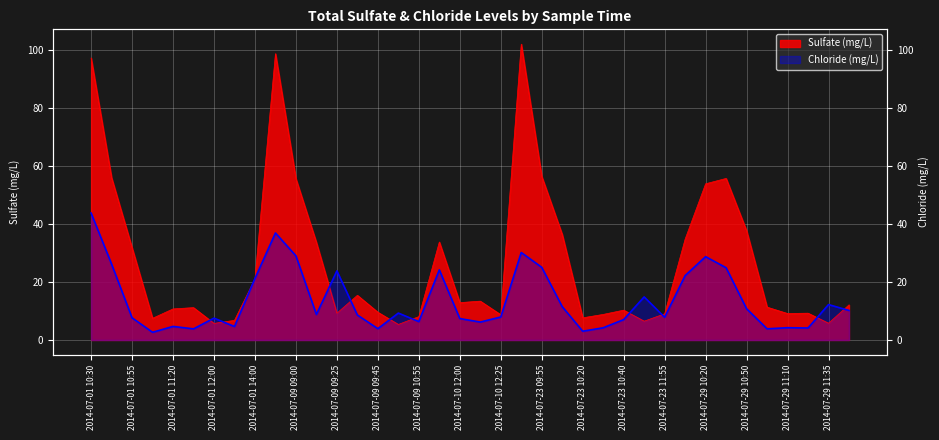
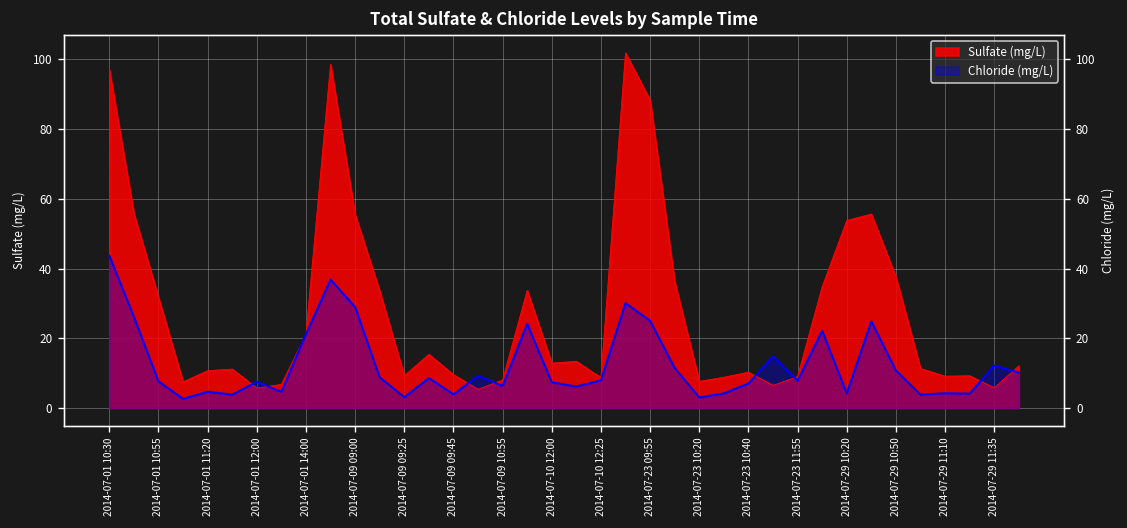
Chloride (mg/L), 2014-07-09 09:25: 24 -> 3
Sulfate (mg/L), 2014-07-23 09:55: 56 -> 88
Chloride (mg/L), 2014-07-29 10:20: 29 -> 4
